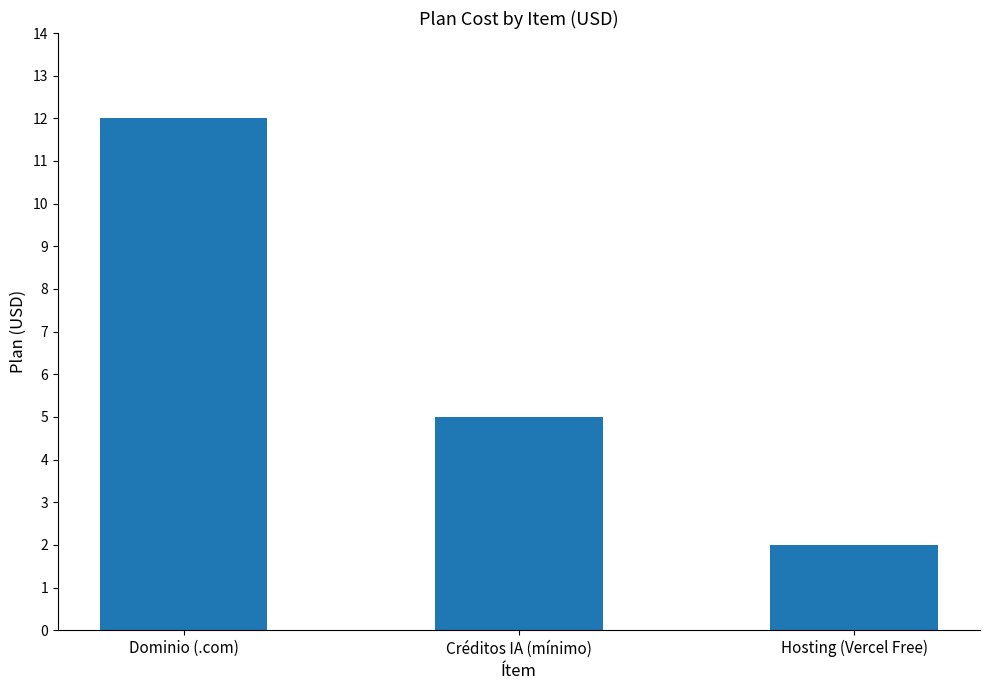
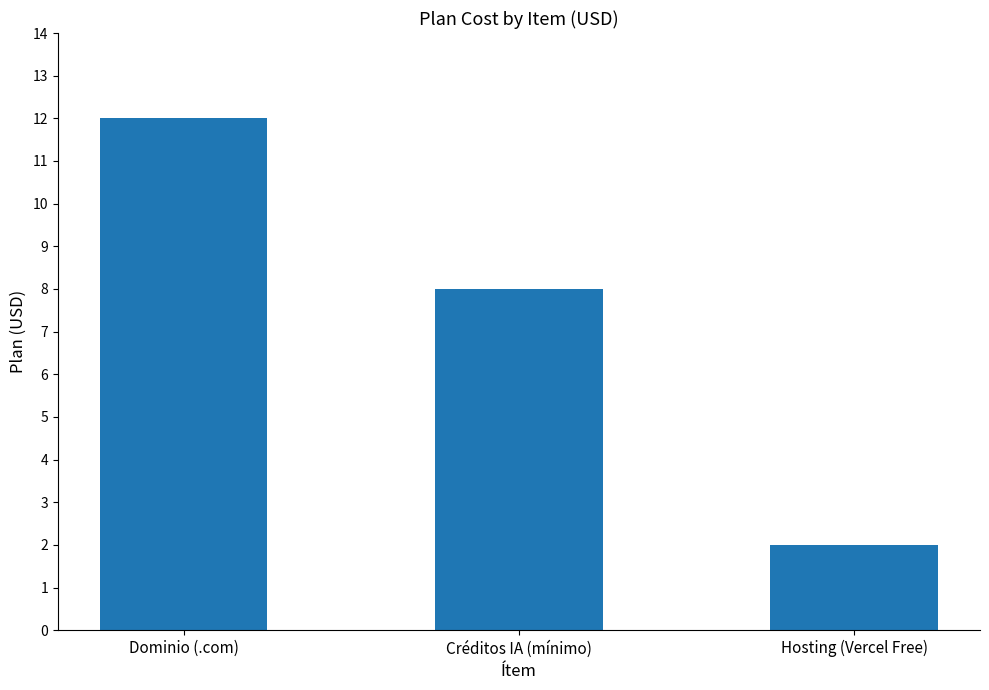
Créditos IA (mínimo): 5 -> 8
